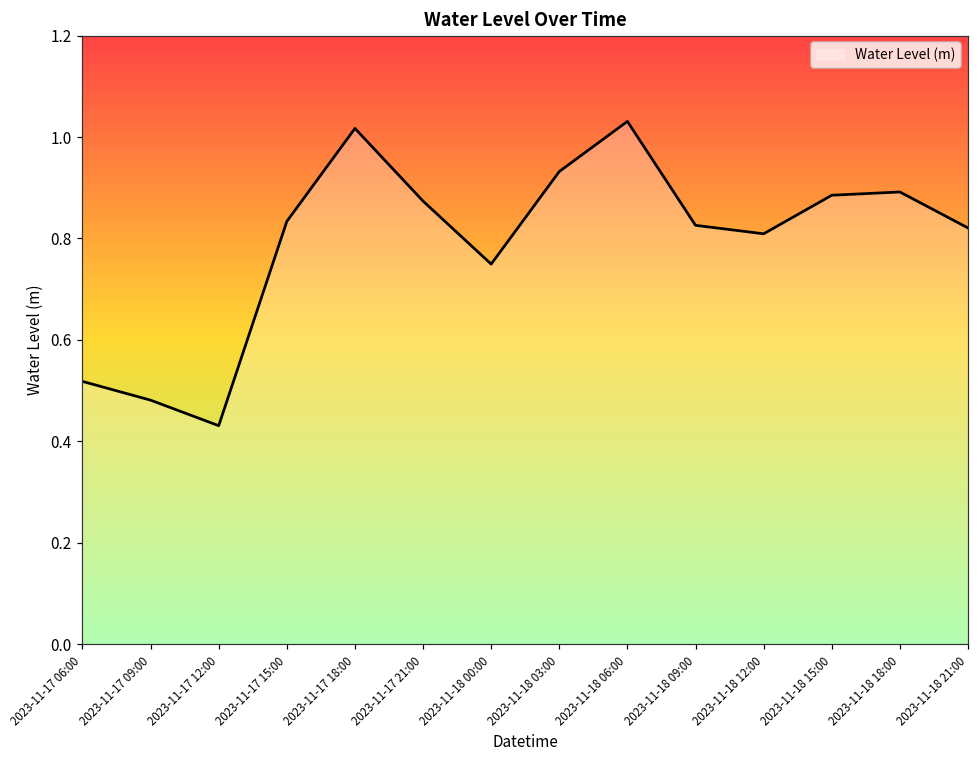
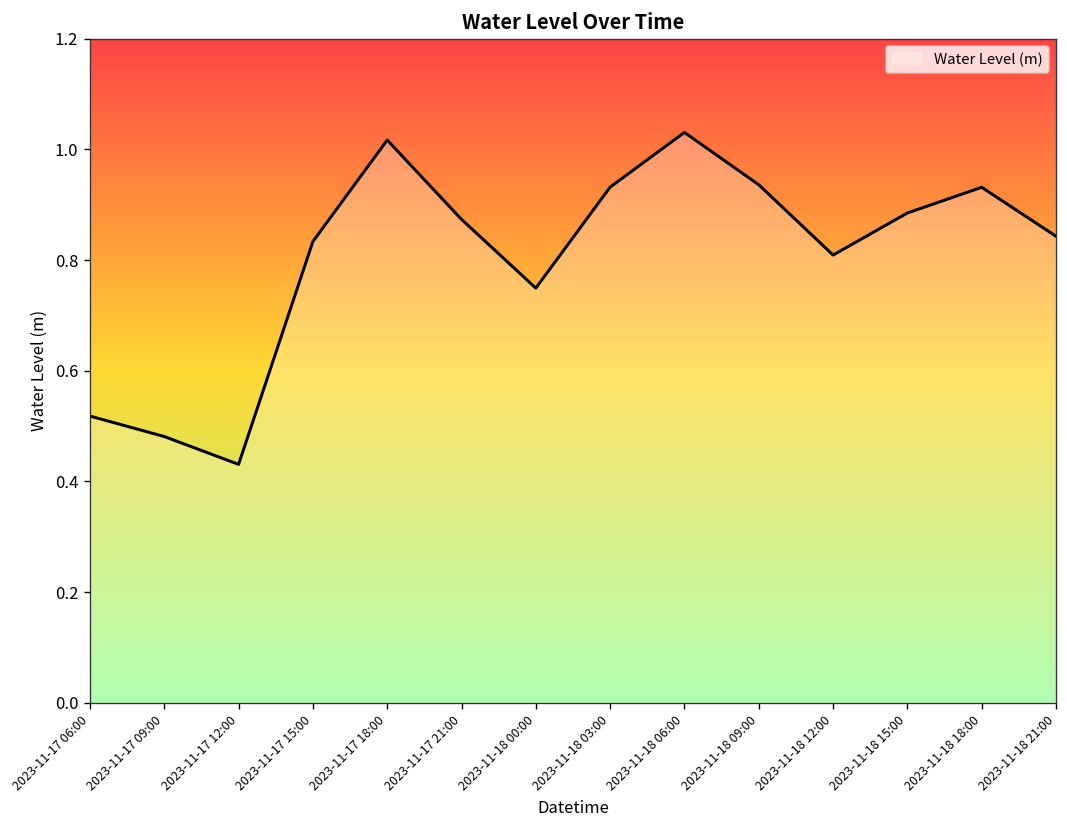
2023-11-18 09:00: 0.83 -> 0.94
2023-11-18 18:00: 0.89 -> 0.93
2023-11-18 21:00: 0.82 -> 0.84
